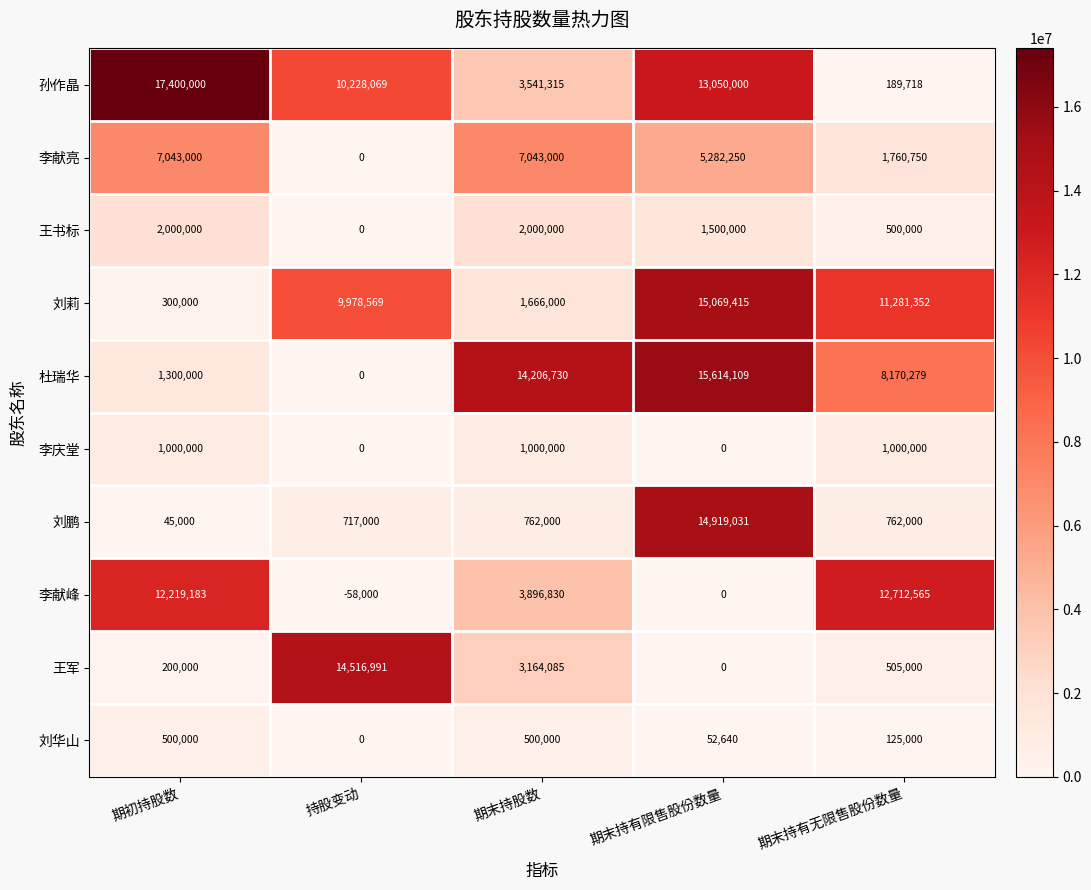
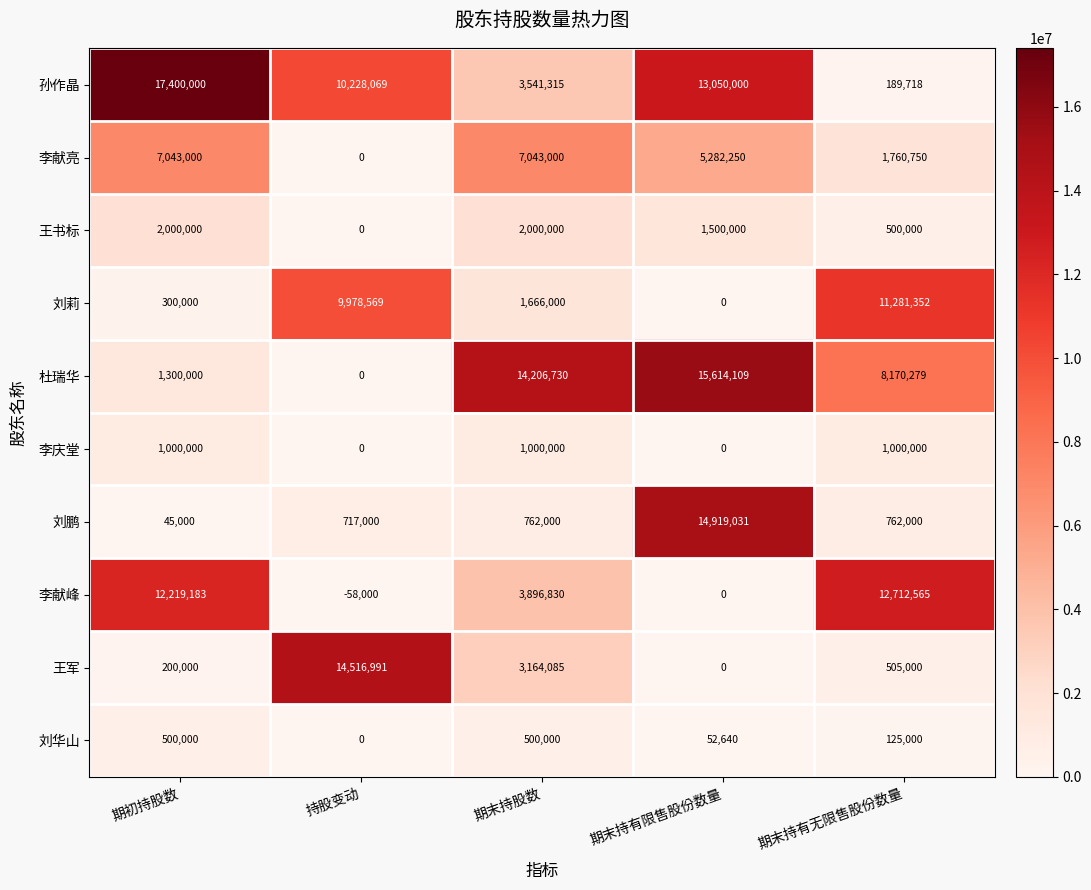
刘莉, 期末持有限售股份数量: 15,069,415 -> 0
